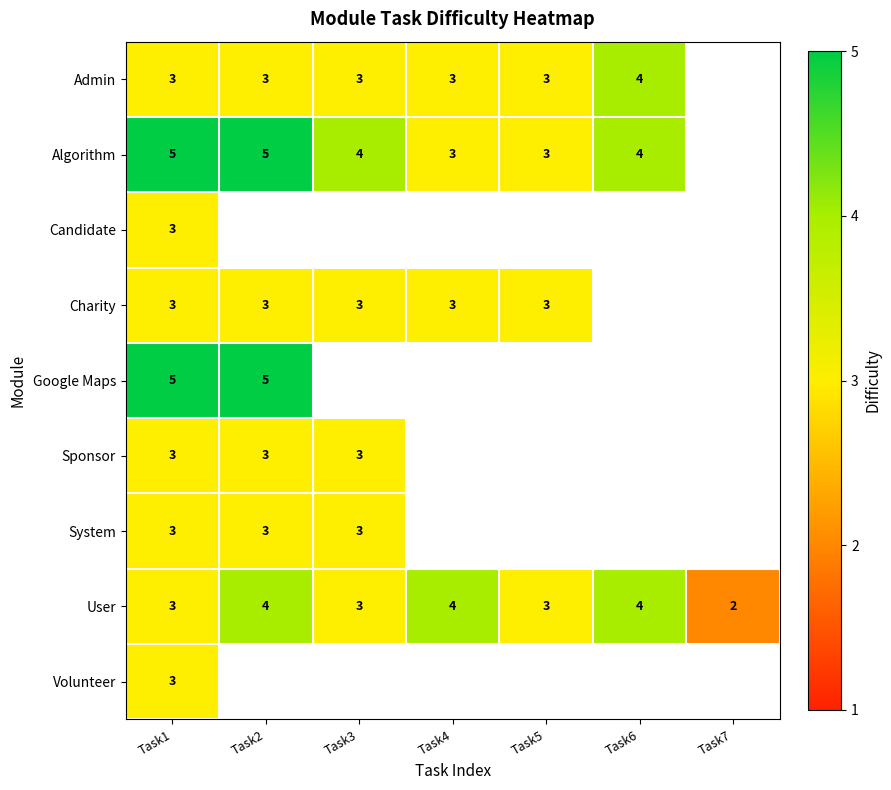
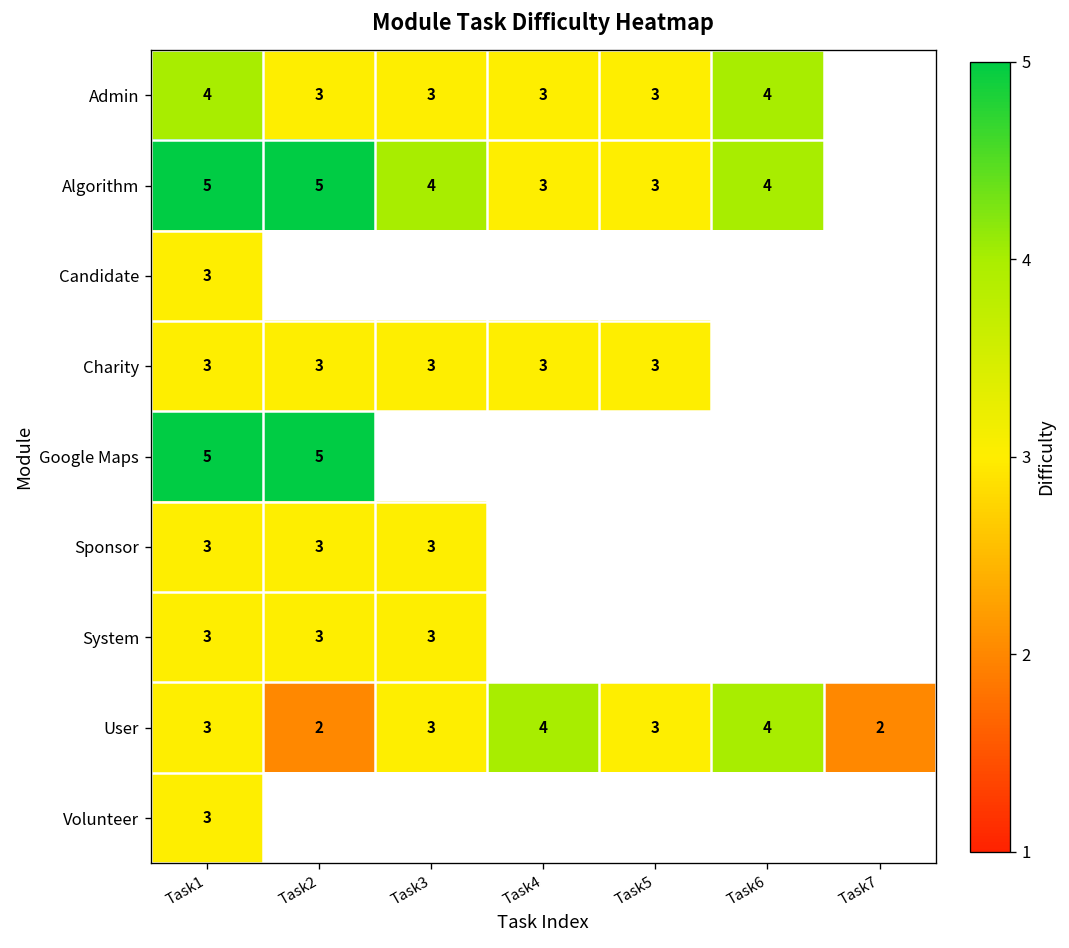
Admin, Task1: 3 -> 4
User, Task2: 4 -> 2
